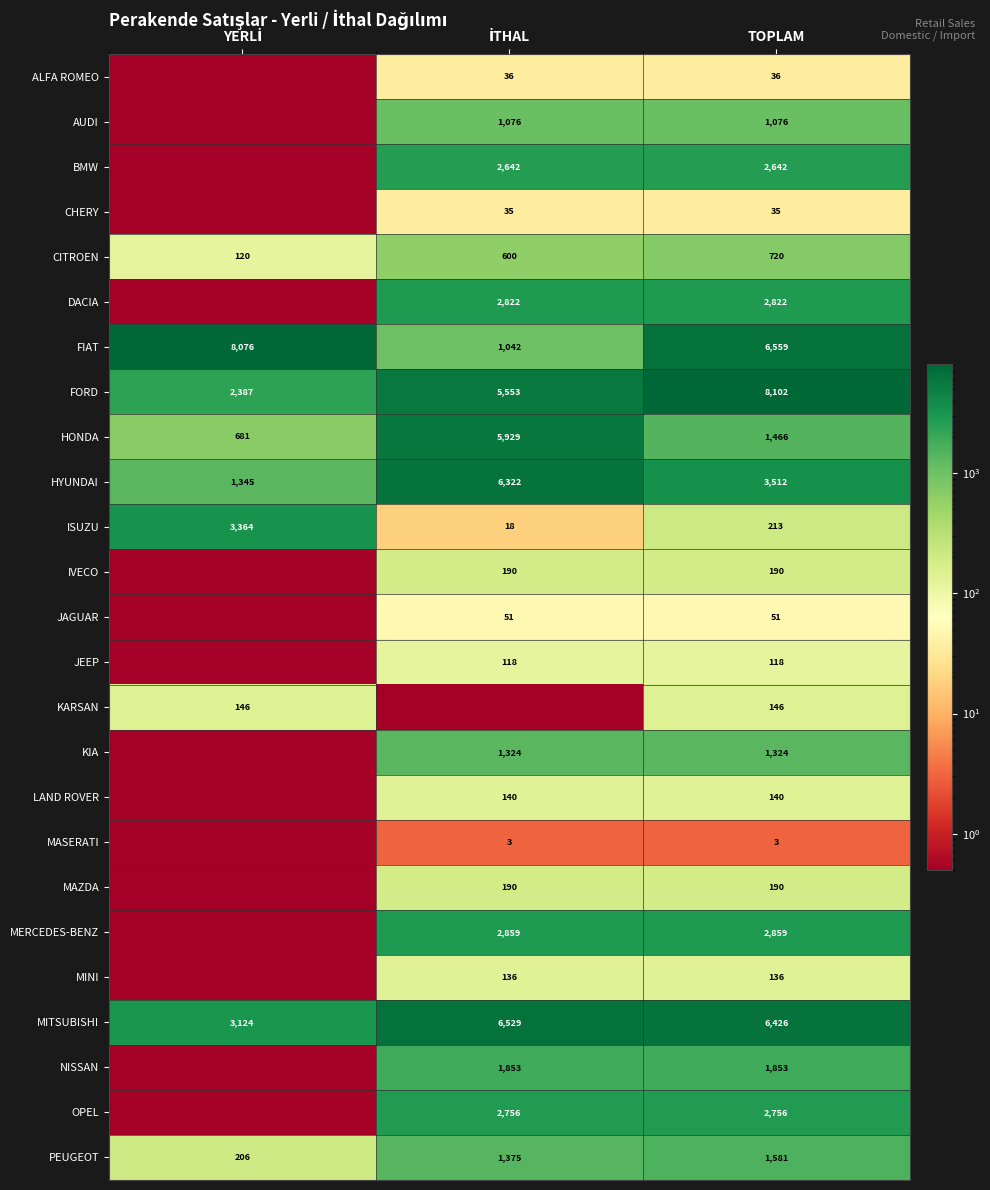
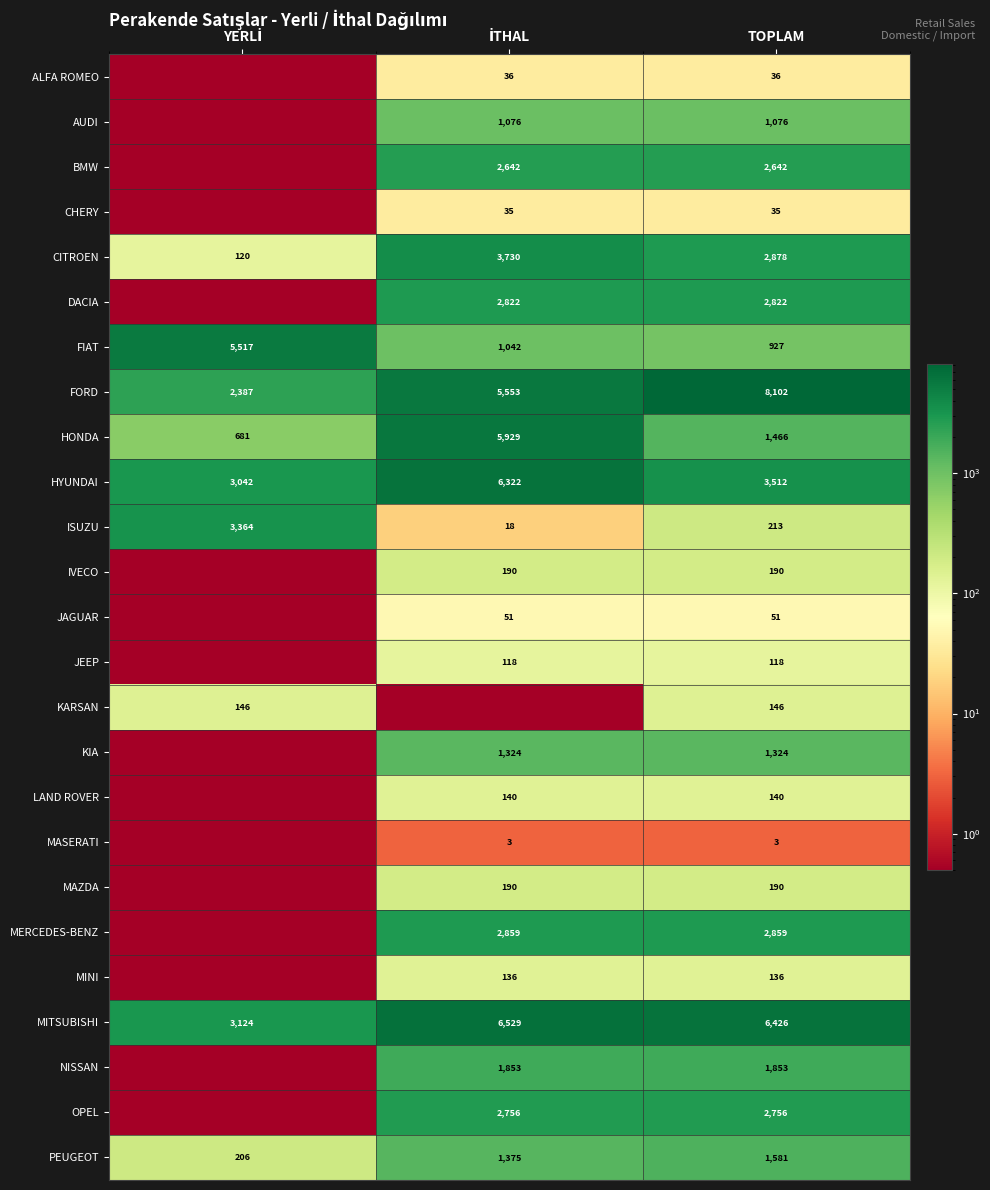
CITROEN, İTHAL: 600 -> 3,730
CITROEN, TOPLAM: 720 -> 2,878
FIAT, YERLİ: 8,076 -> 5,517
FIAT, TOPLAM: 6,559 -> 927
HYUNDAI, YERLİ: 1,345 -> 3,042
